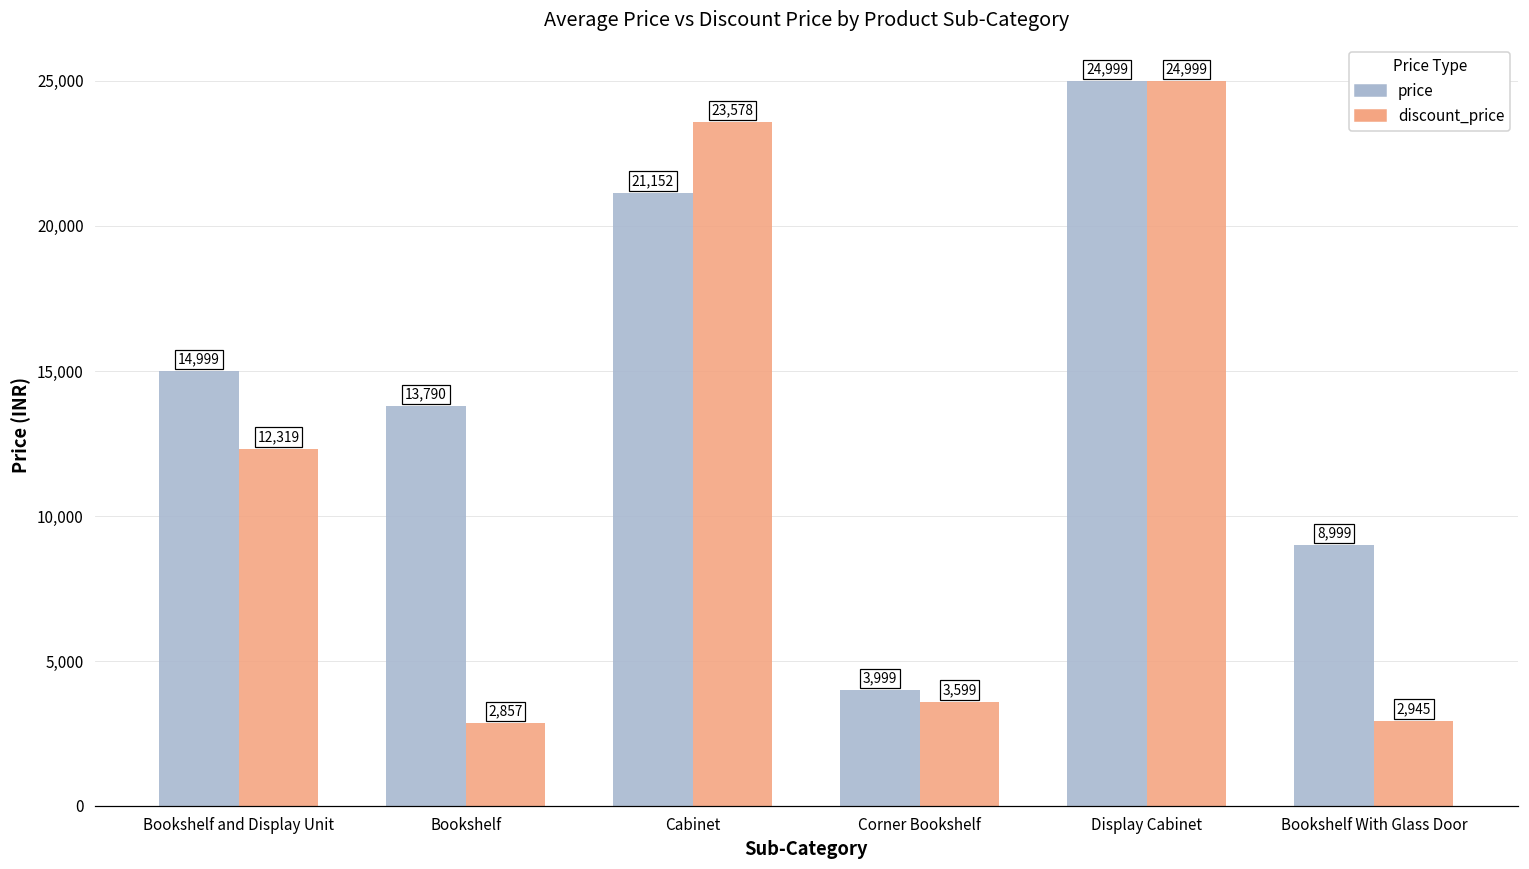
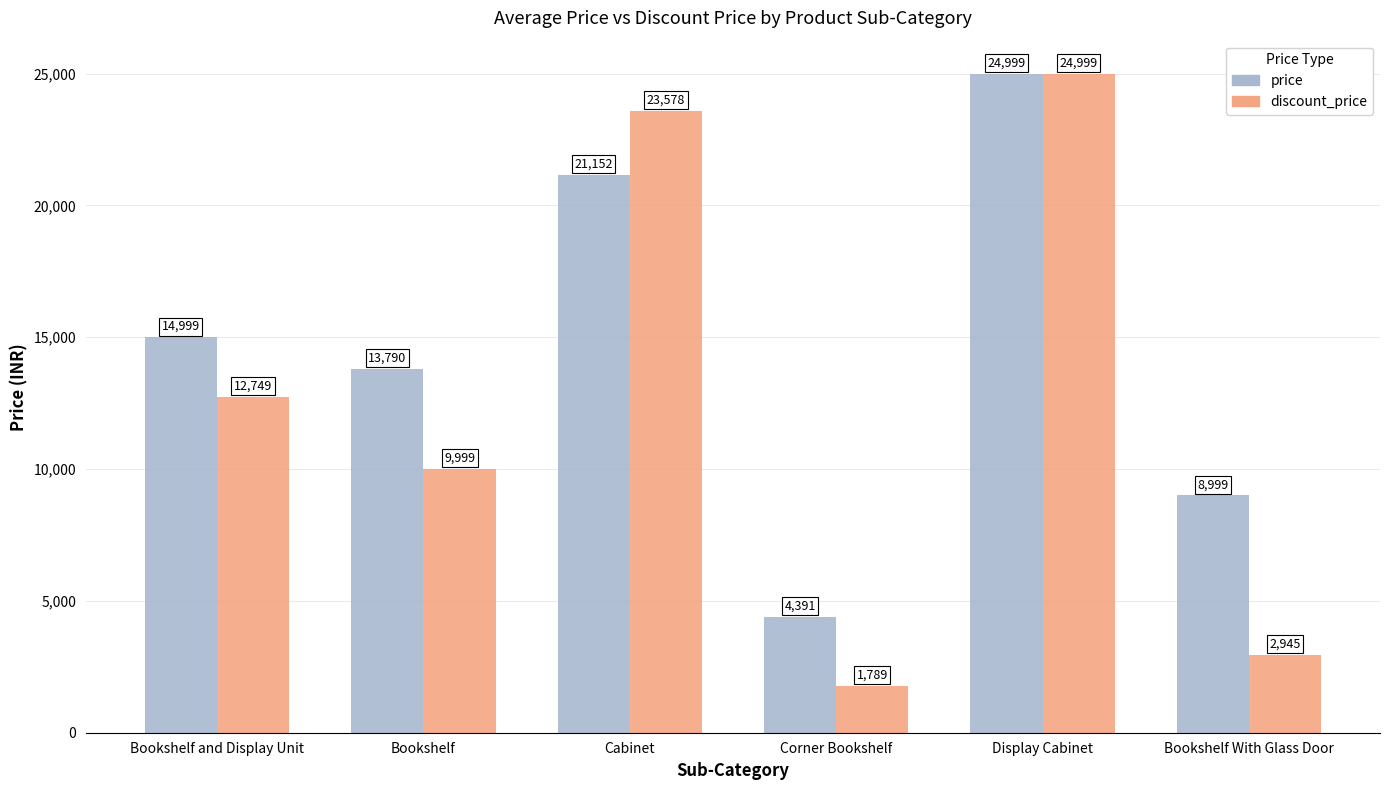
discount_price, Bookshelf and Display Unit: 12,319 -> 12,749
discount_price, Bookshelf: 2,857 -> 9,999
price, Corner Bookshelf: 3,999 -> 4,391
discount_price, Corner Bookshelf: 3,599 -> 1,789
